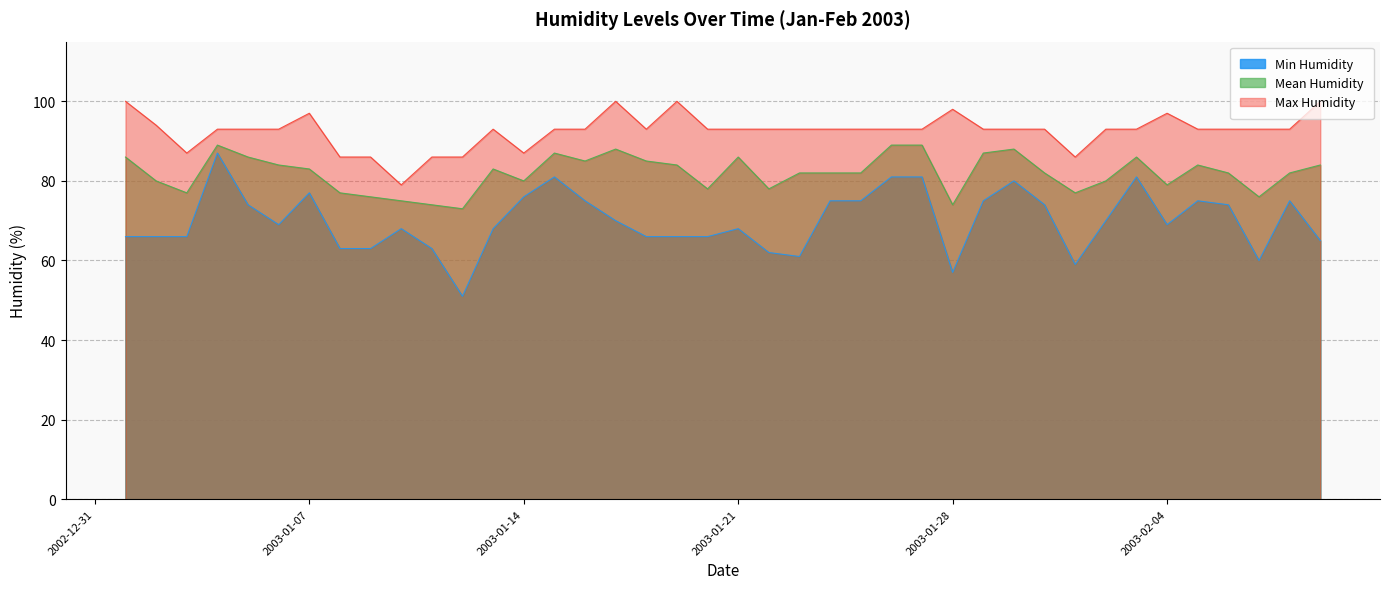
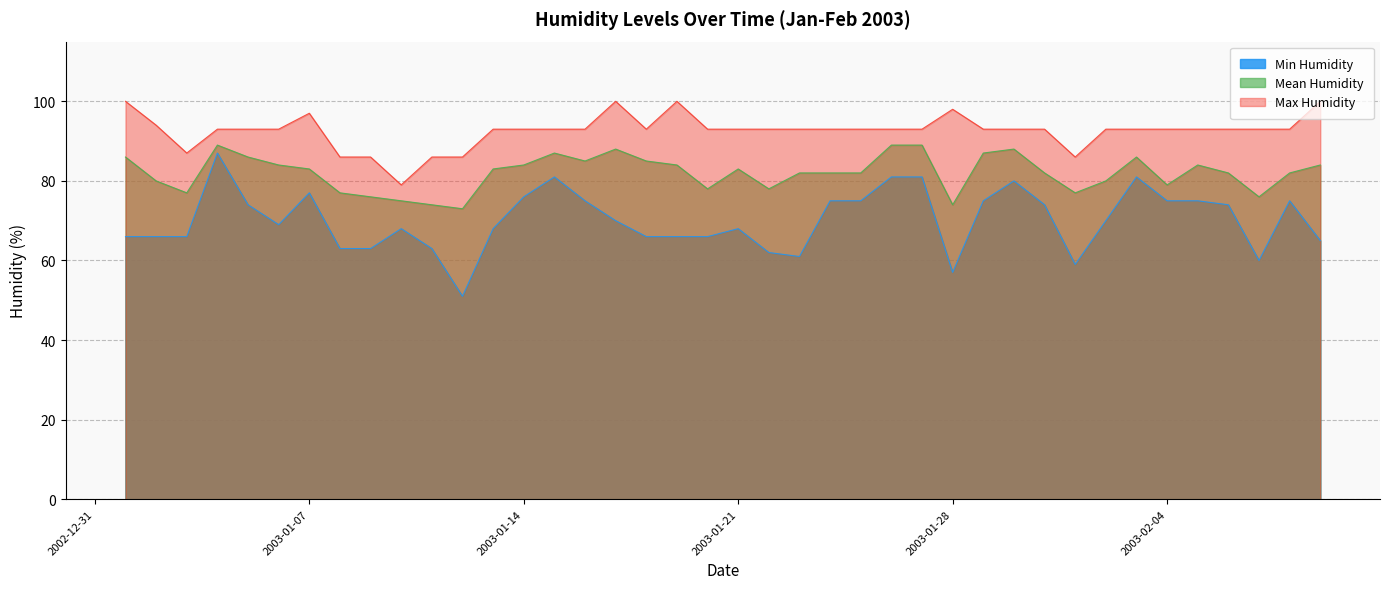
Mean Humidity, 2003-01-14: 80 -> 84
Max Humidity, 2003-01-14: 87 -> 93
Mean Humidity, 2003-01-21: 86 -> 83
Min Humidity, 2003-02-04: 69 -> 75
Max Humidity, 2003-02-04: 97 -> 93
